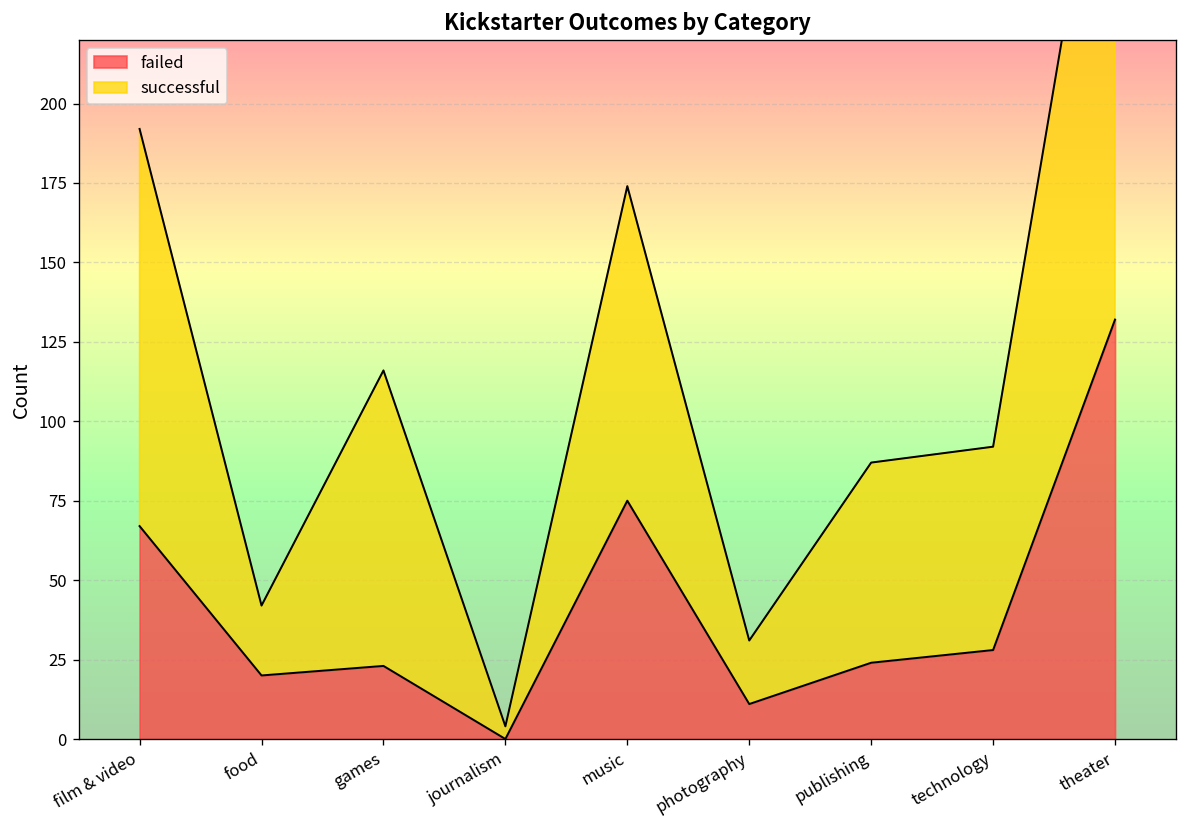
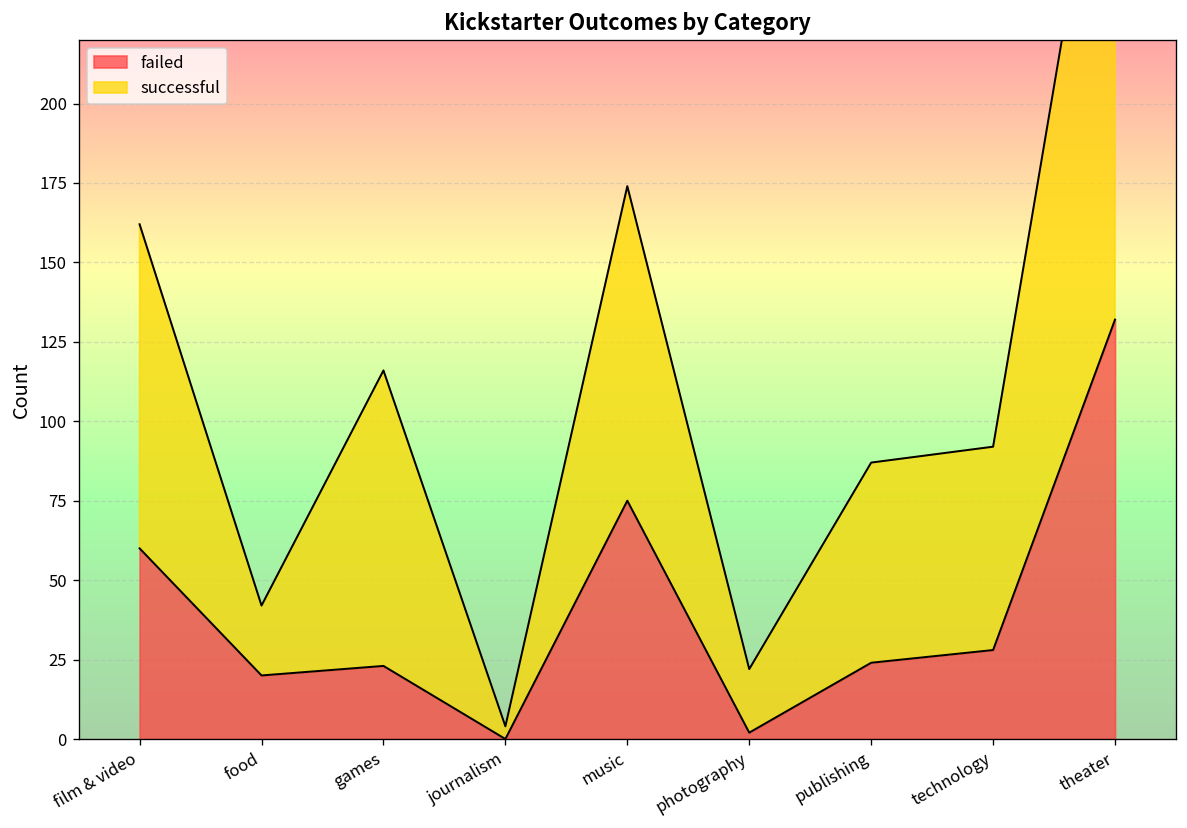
failed, film & video: 67 -> 60
successful, film & video: 125 -> 102
failed, photography: 11 -> 2
